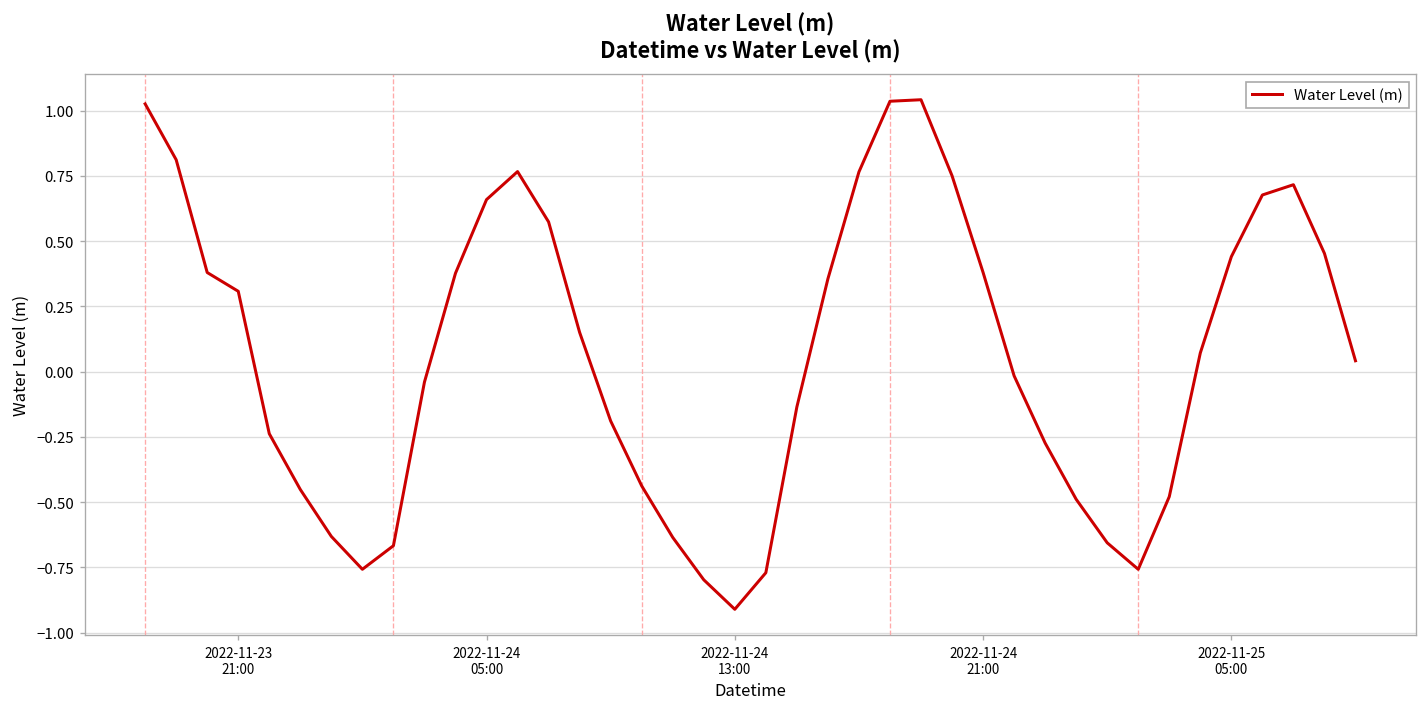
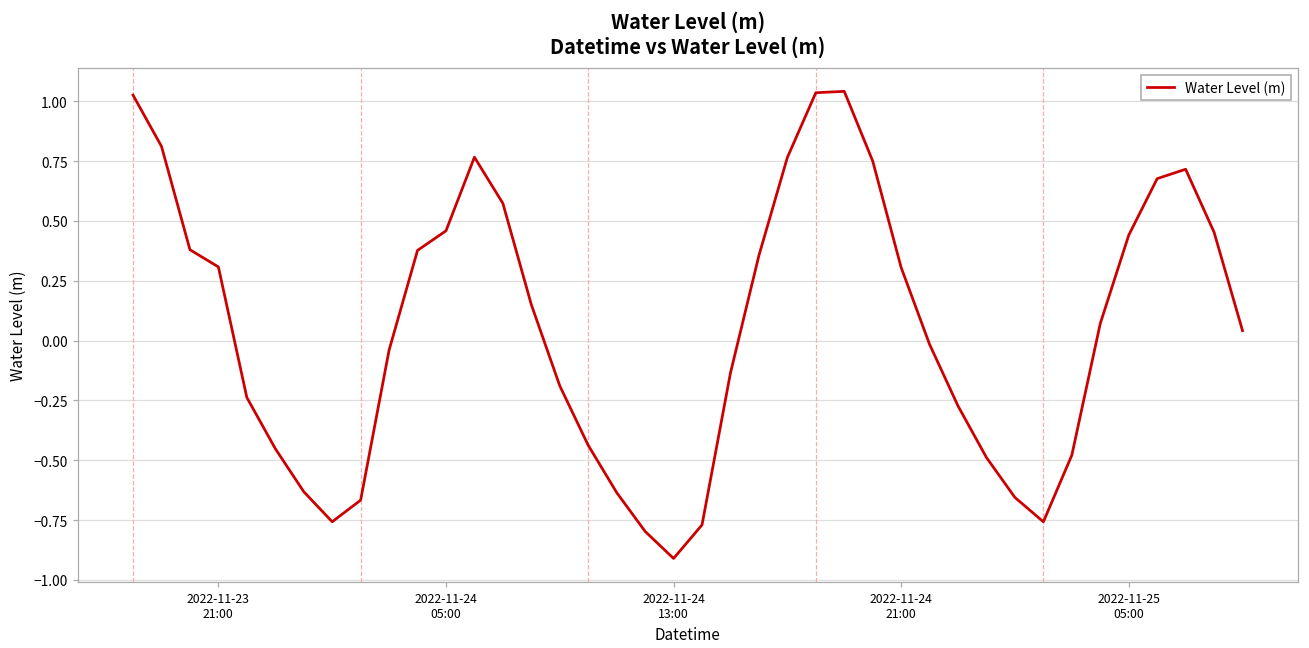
2022-11-24 05:00: 0.66 -> 0.46
2022-11-24 21:00: 0.38 -> 0.31
